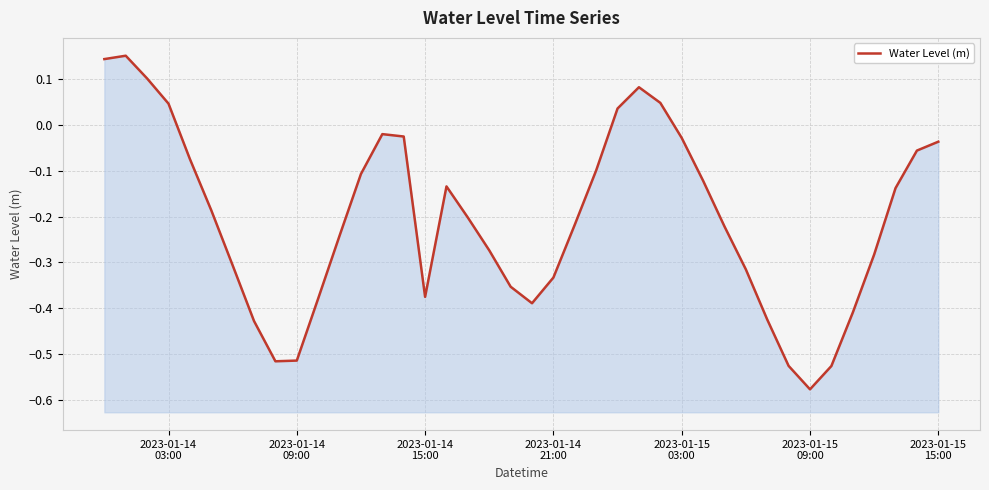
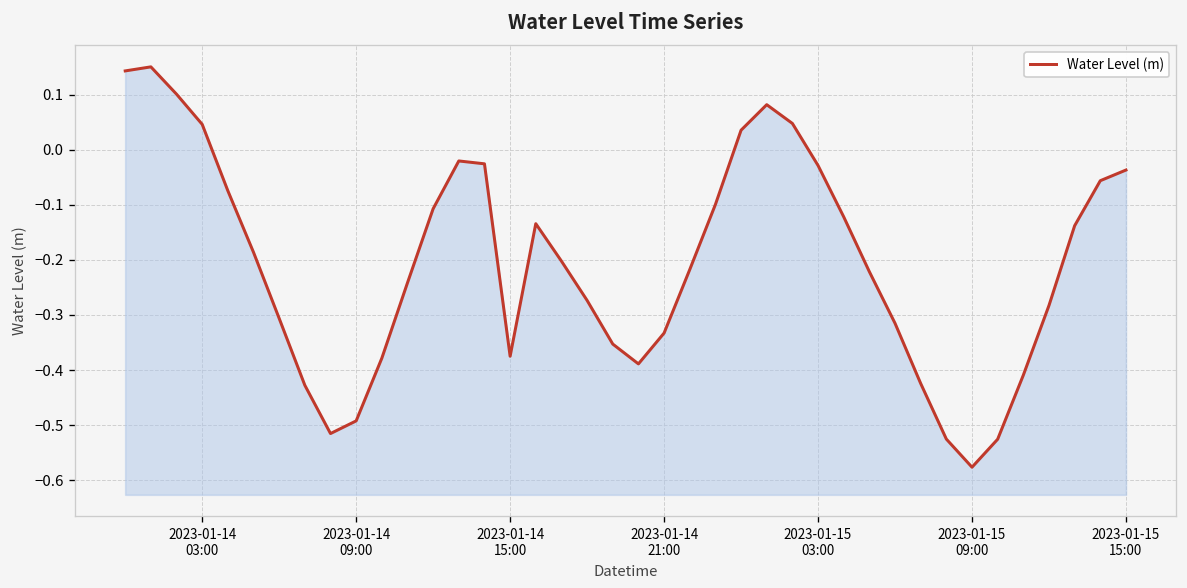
2023-01-14 09:00: -0.51 -> -0.49
